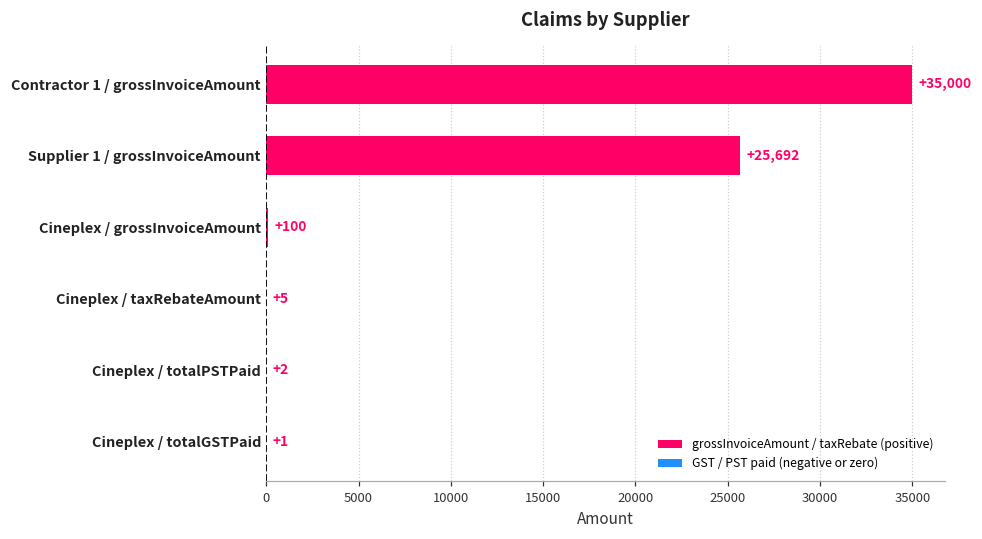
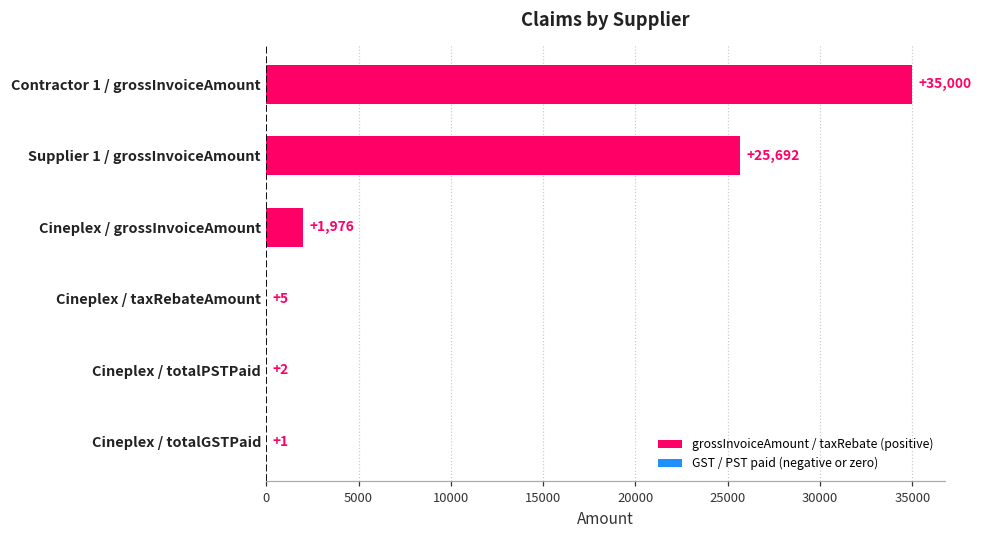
Cineplex / grossInvoiceAmount: +100 -> +1,976
